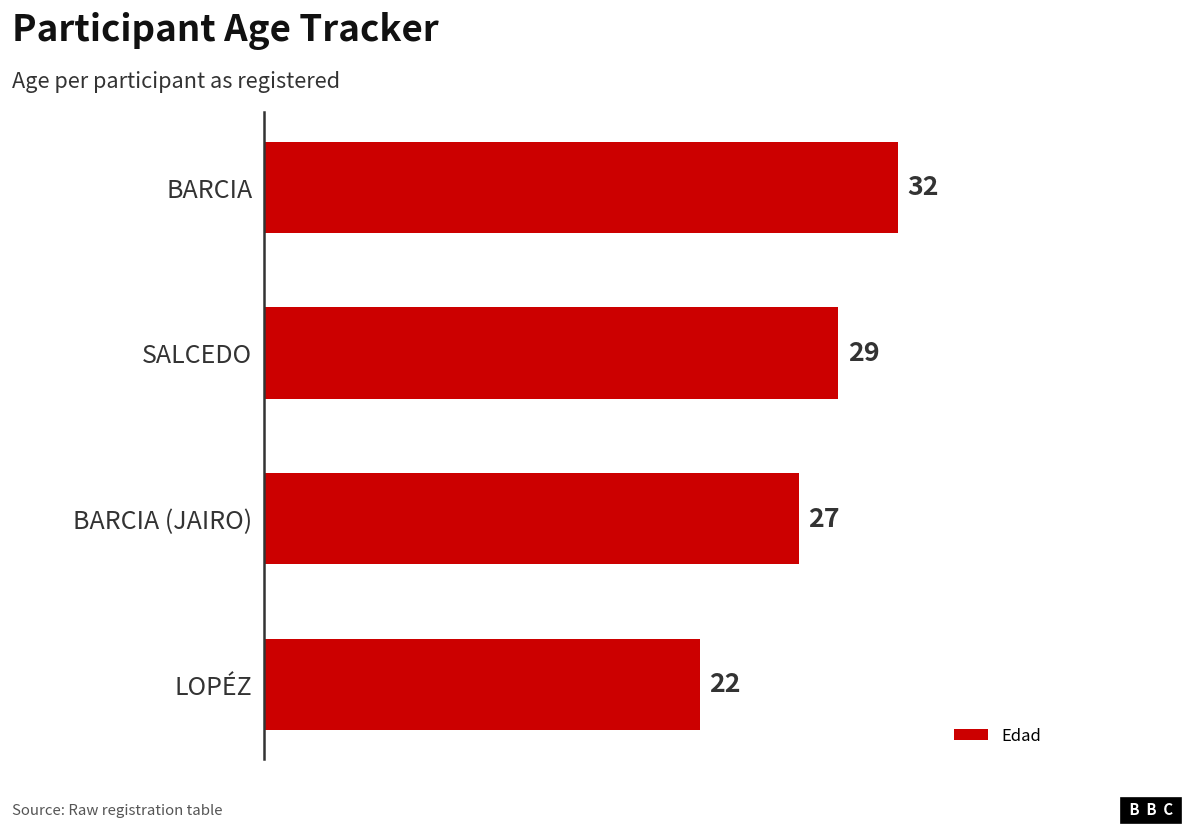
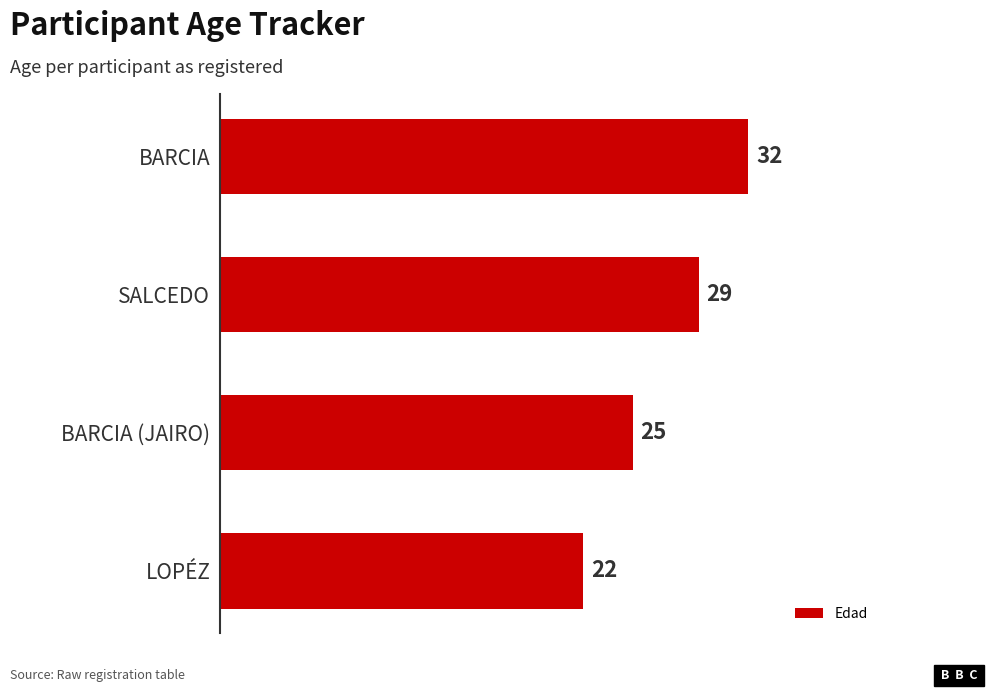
BARCIA (JAIRO): 27 -> 25
